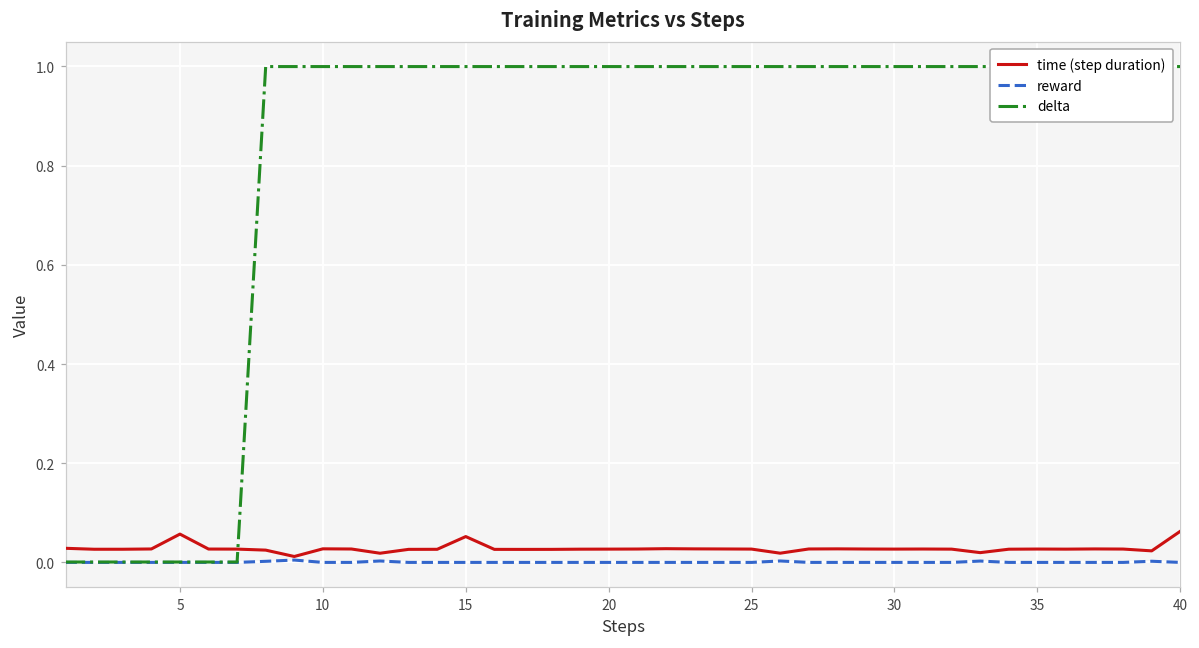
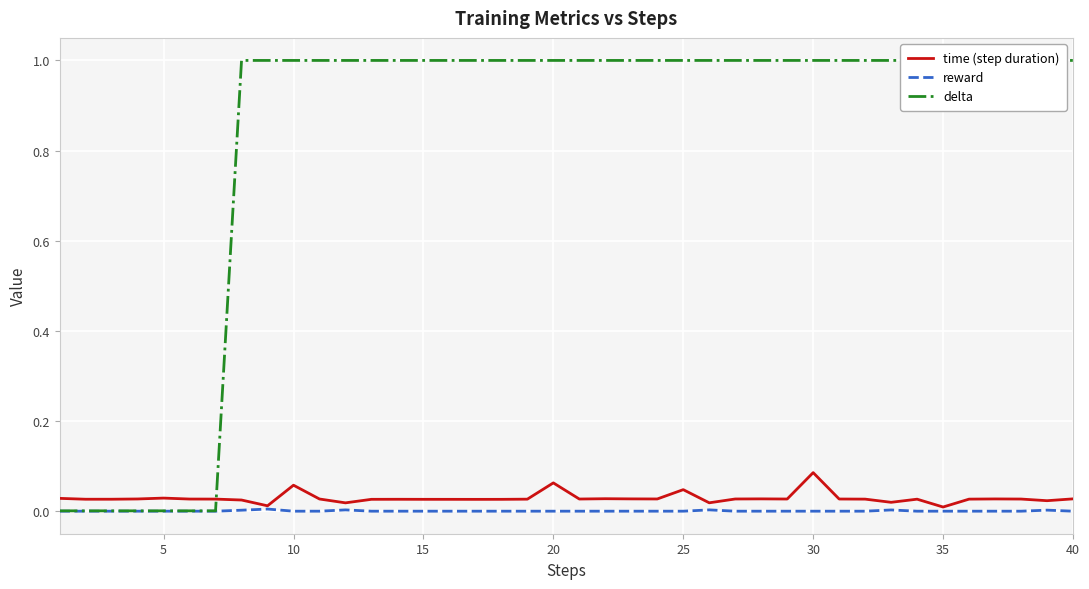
time (step duration), 5: 0.06 -> 0.03
time (step duration), 10: 0.03 -> 0.06
time (step duration), 15: 0.05 -> 0.03
time (step duration), 20: 0.03 -> 0.06
time (step duration), 25: 0.03 -> 0.05
time (step duration), 30: 0.03 -> 0.09
time (step duration), 35: 0.03 -> 0.01
time (step duration), 40: 0.06 -> 0.03
